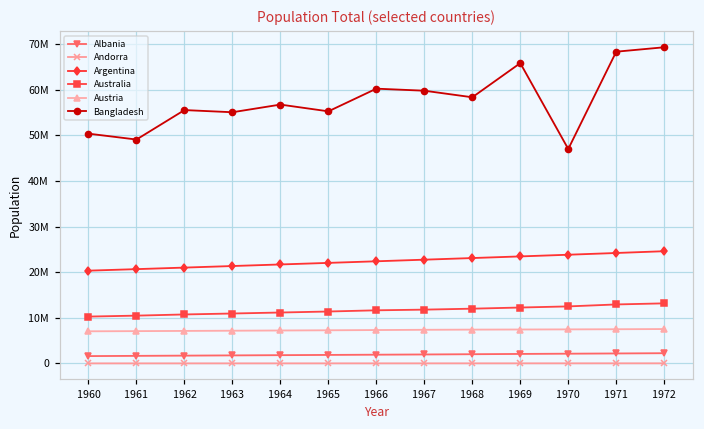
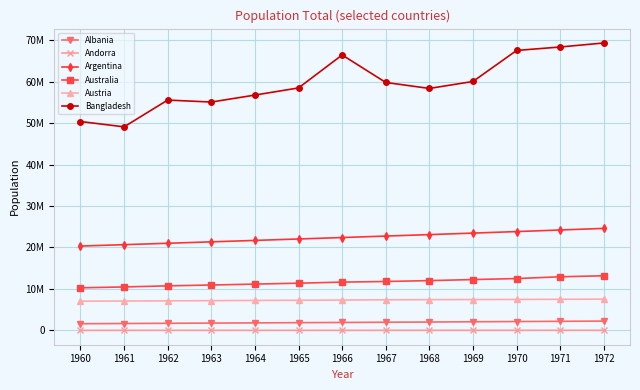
Bangladesh, 1965: 55000000 -> 59000000
Bangladesh, 1966: 60000000 -> 66000000
Bangladesh, 1969: 66000000 -> 60000000
Bangladesh, 1970: 47000000 -> 68000000
